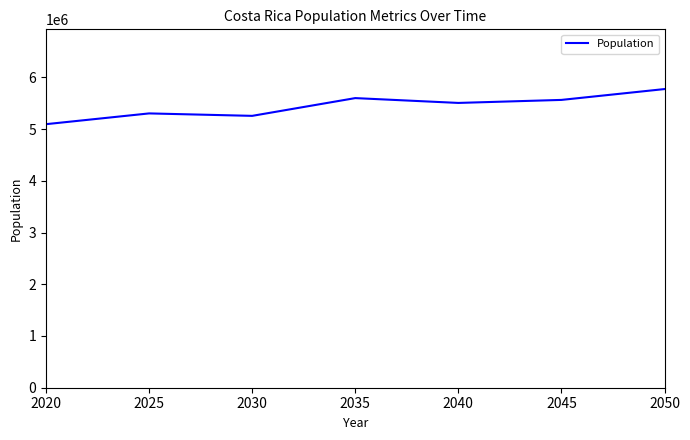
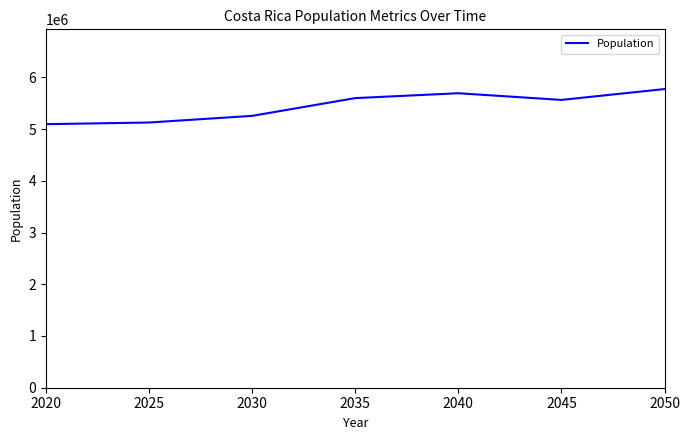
2025: 5300000 -> 5100000
2040: 5500000 -> 5700000
